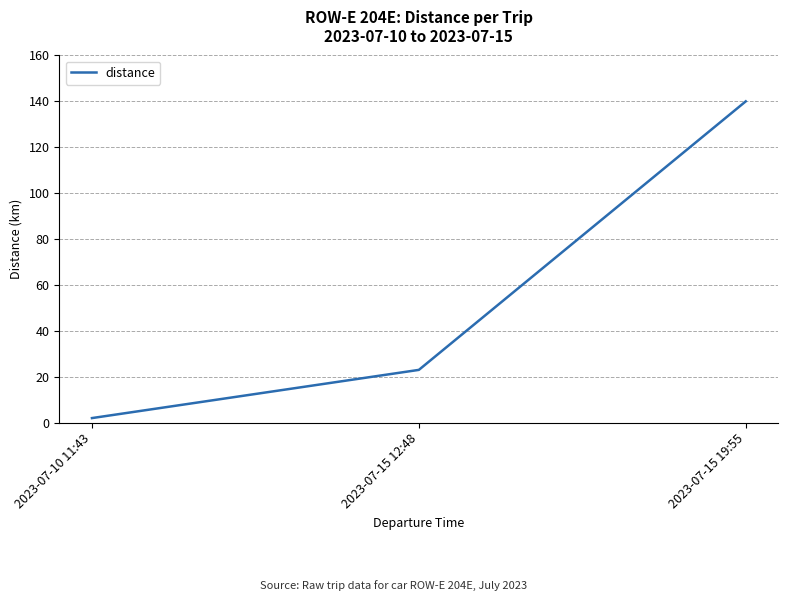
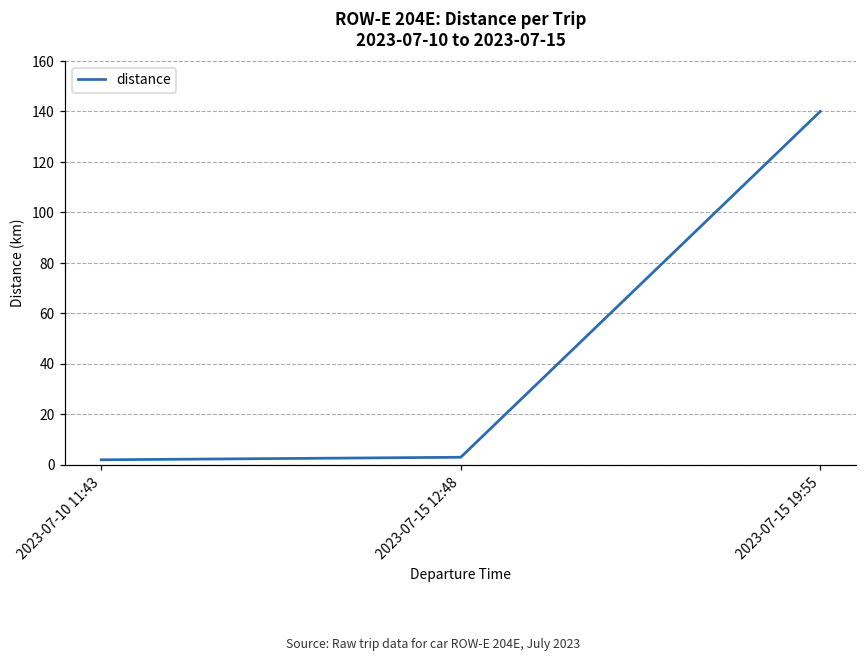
2023-07-15 12:48: 23 -> 3
